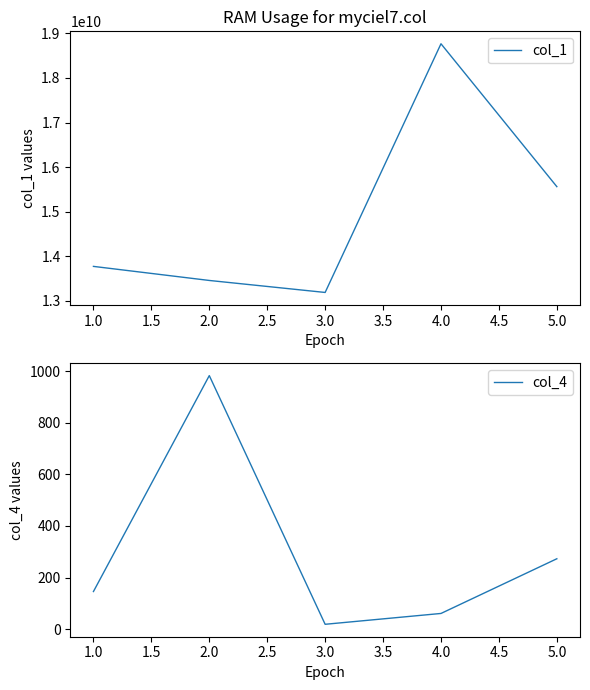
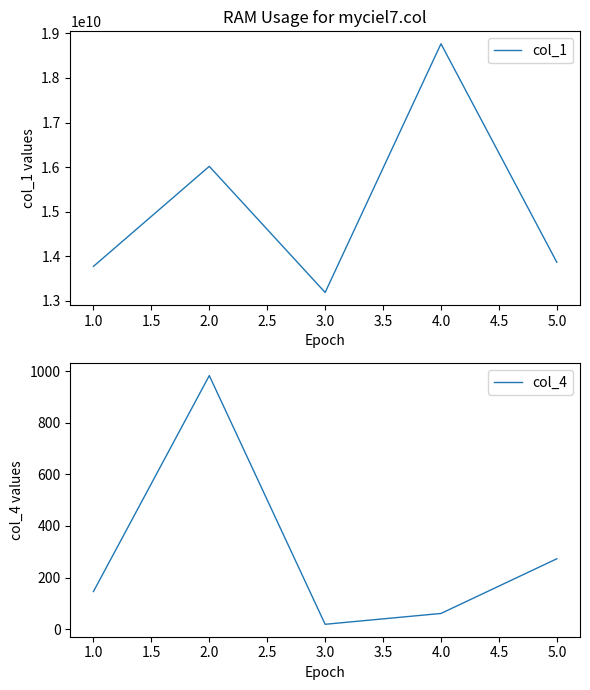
RAM Usage for myciel7.col, 2.0: 13500000000 -> 16000000000
RAM Usage for myciel7.col, 5.0: 15600000000 -> 13900000000
